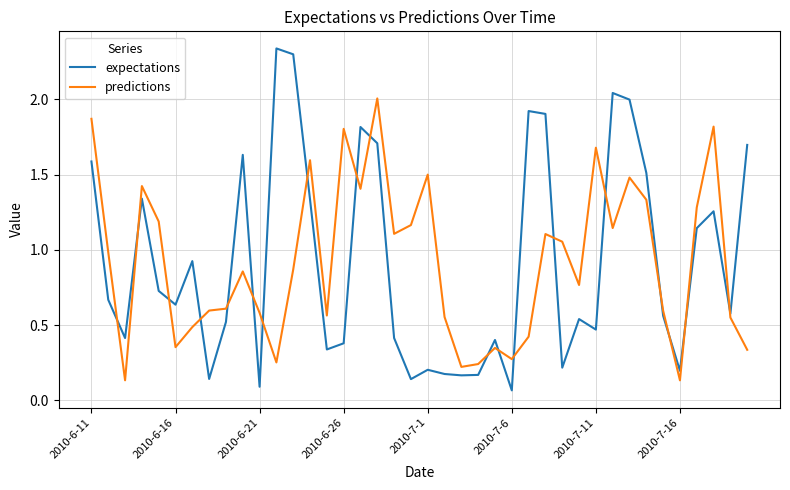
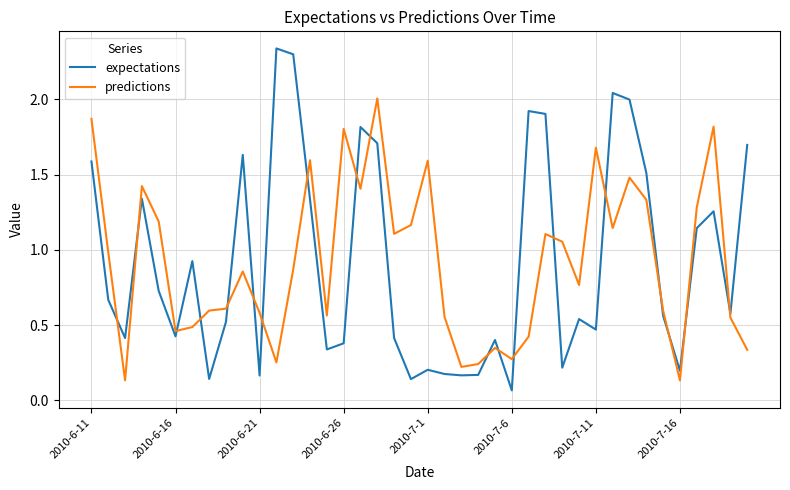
expectations, 2010-6-16: 0.64 -> 0.42
predictions, 2010-6-16: 0.35 -> 0.46
expectations, 2010-6-21: 0.09 -> 0.16
predictions, 2010-7-1: 1.50 -> 1.59
